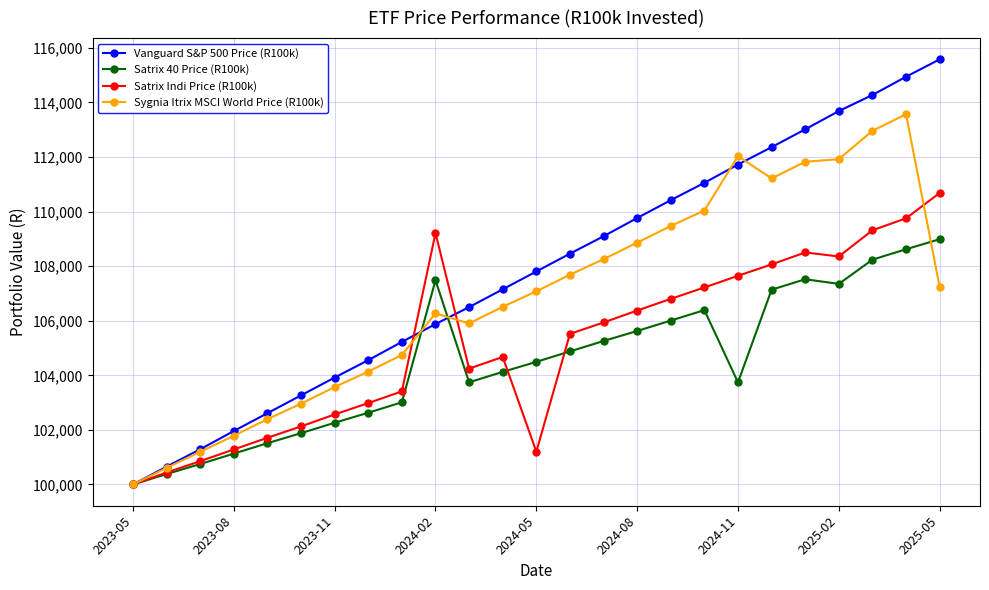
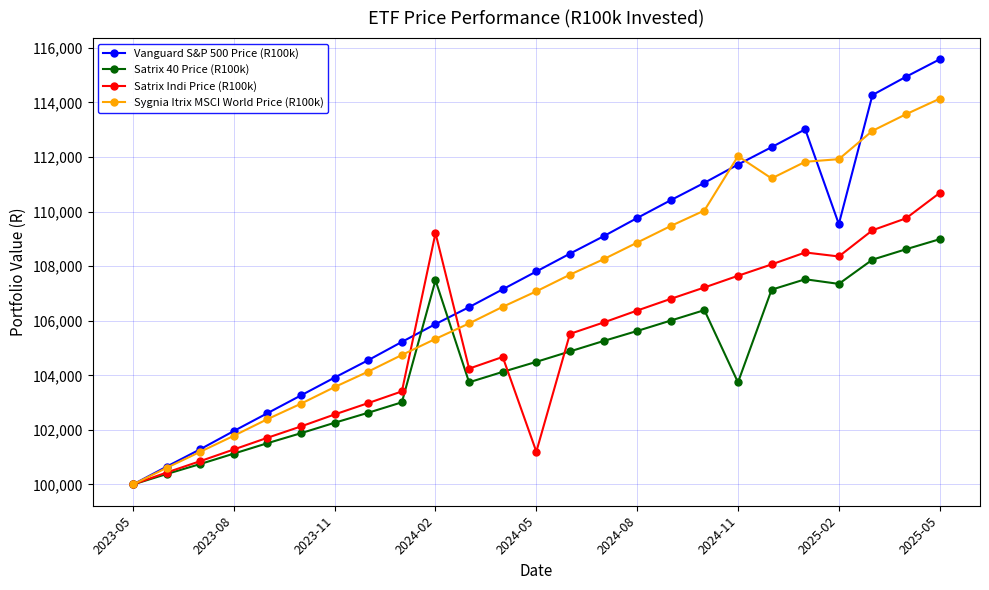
Sygnia Itrix MSCI World Price (R100k), 2024-02: 106,300 -> 105,300
Vanguard S&P 500 Price (R100k), 2025-02: 113,700 -> 109,500
Sygnia Itrix MSCI World Price (R100k), 2025-05: 107,200 -> 114,100
